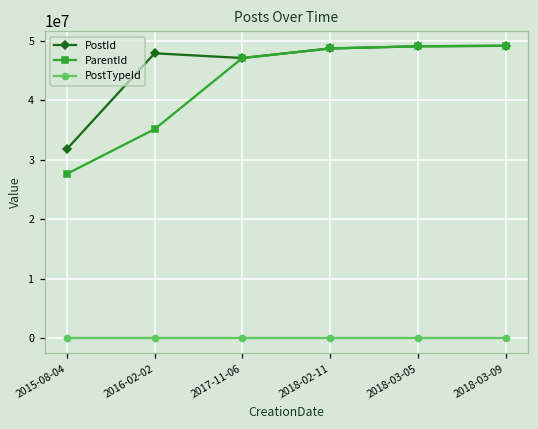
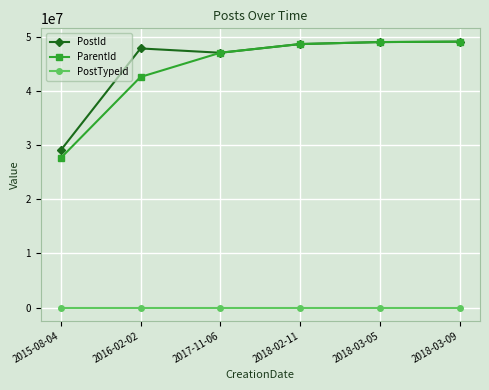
PostId, 2015-08-04: 32000000 -> 29000000
ParentId, 2016-02-02: 35000000 -> 43000000
